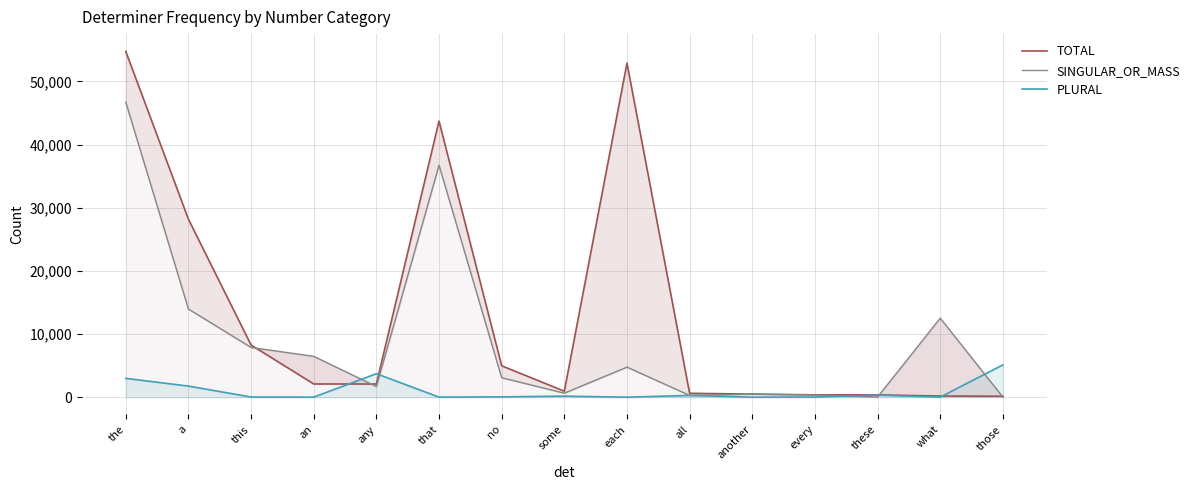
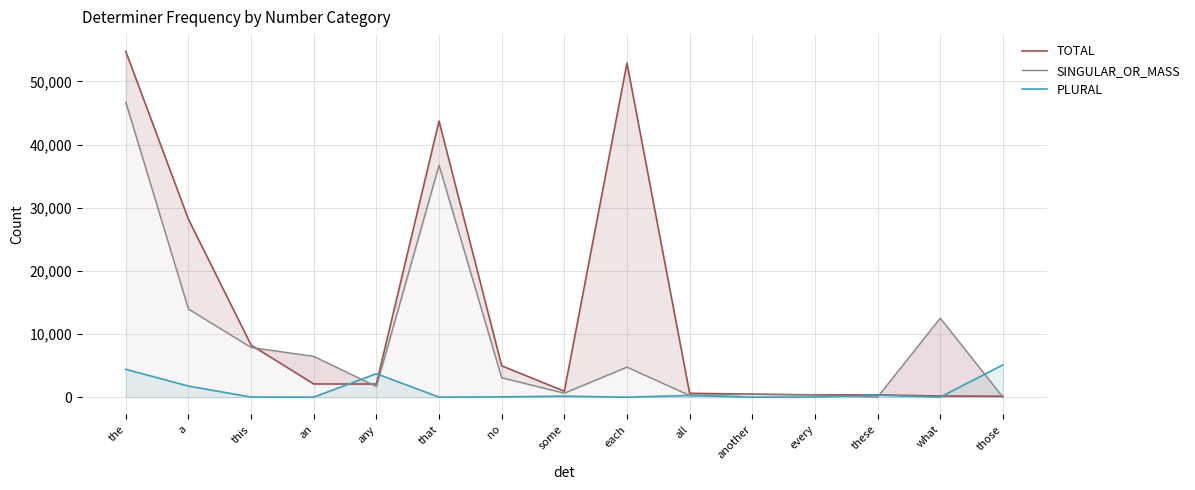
PLURAL, the: 3,000 -> 4,000
